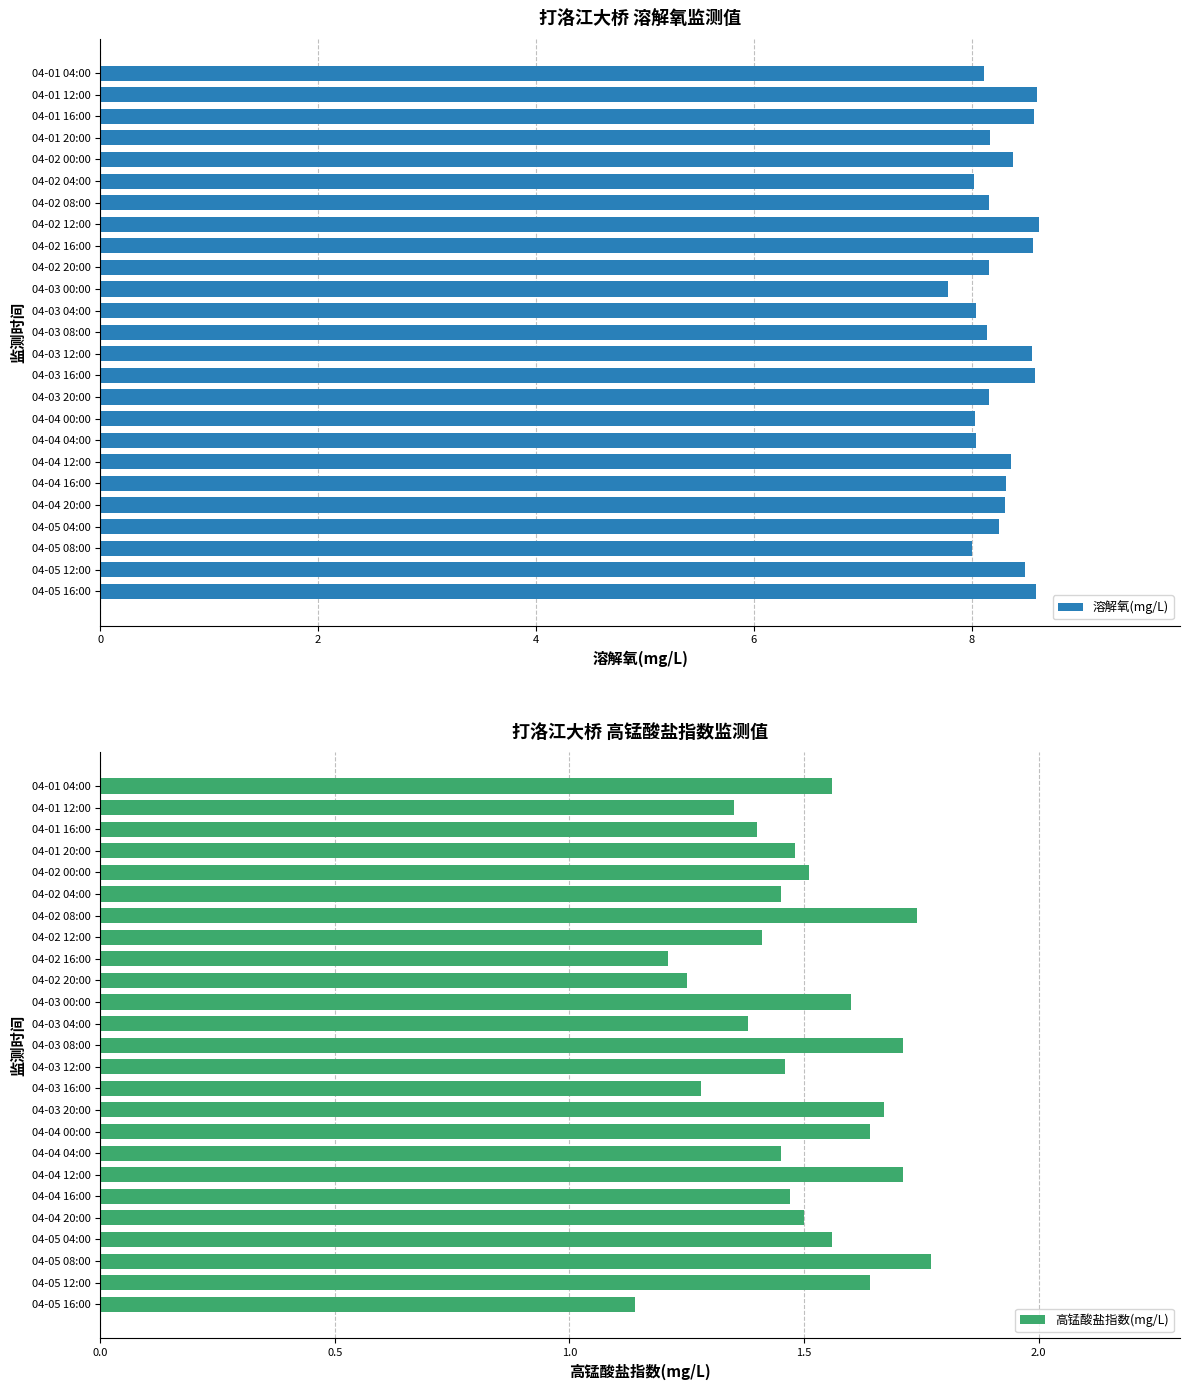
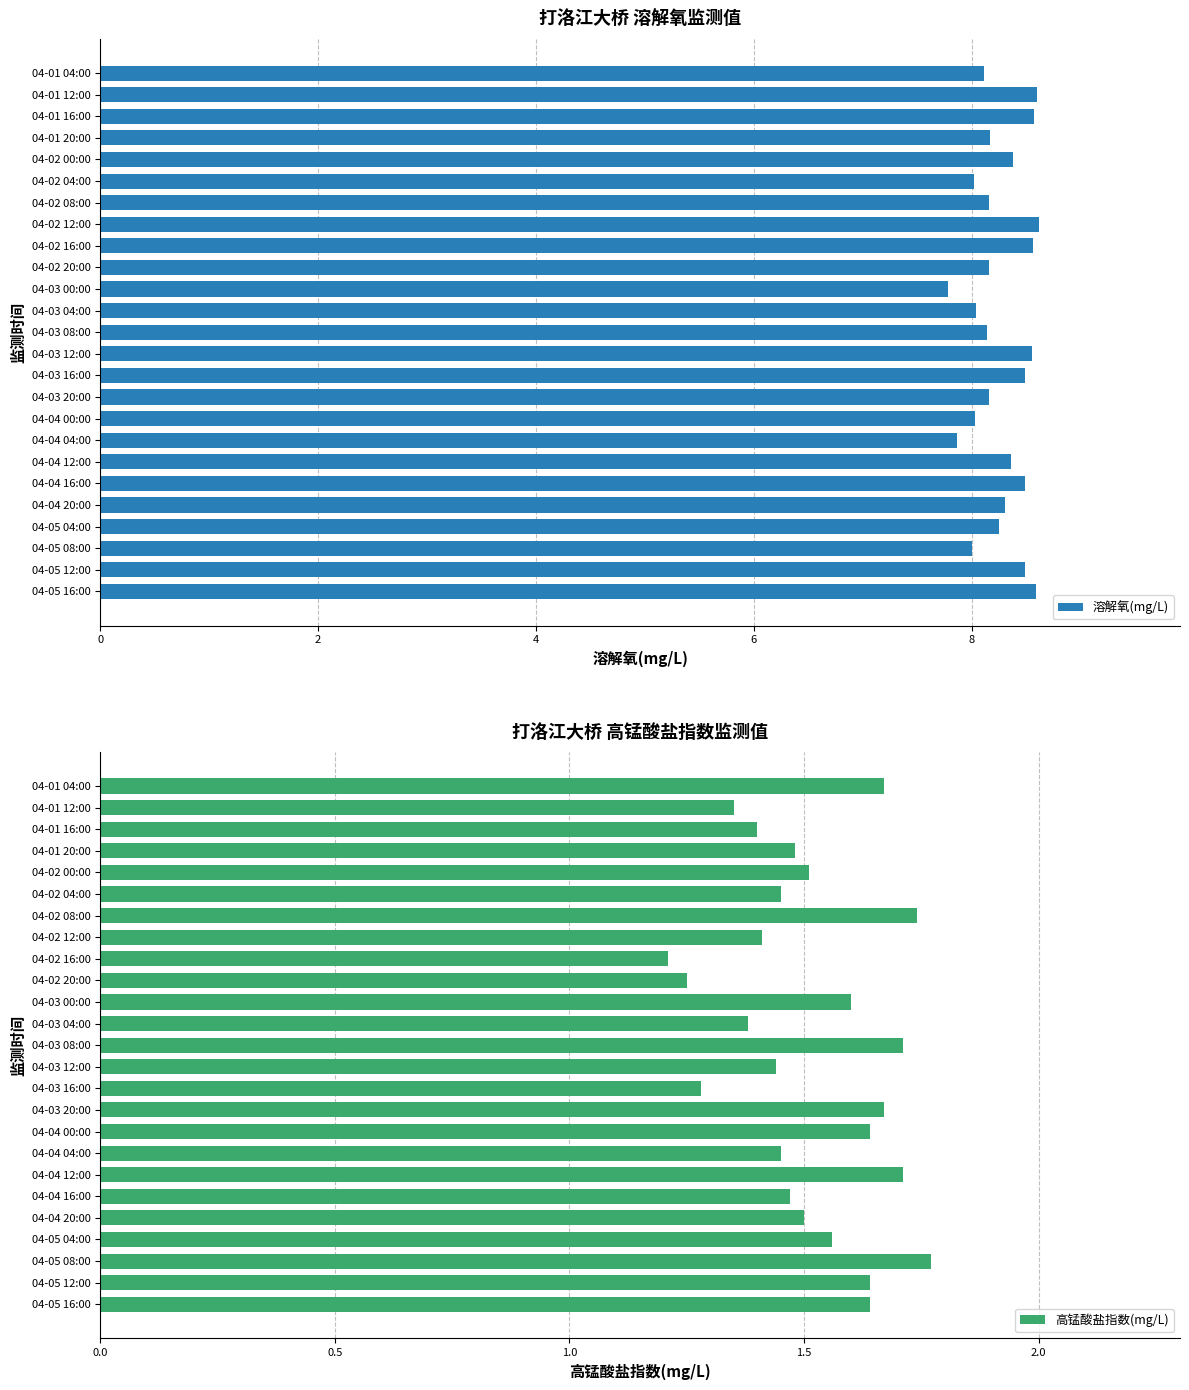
打洛江大桥 溶解氧监测值, 04-03 16:00: 8.58 -> 8.49
打洛江大桥 溶解氧监测值, 04-04 04:00: 8.04 -> 7.87
打洛江大桥 溶解氧监测值, 04-04 16:00: 8.32 -> 8.49
打洛江大桥 高锰酸盐指数监测值, 04-01 04:00: 1.56 -> 1.67
打洛江大桥 高锰酸盐指数监测值, 04-03 12:00: 1.46 -> 1.44
打洛江大桥 高锰酸盐指数监测值, 04-05 16:00: 1.14 -> 1.64
